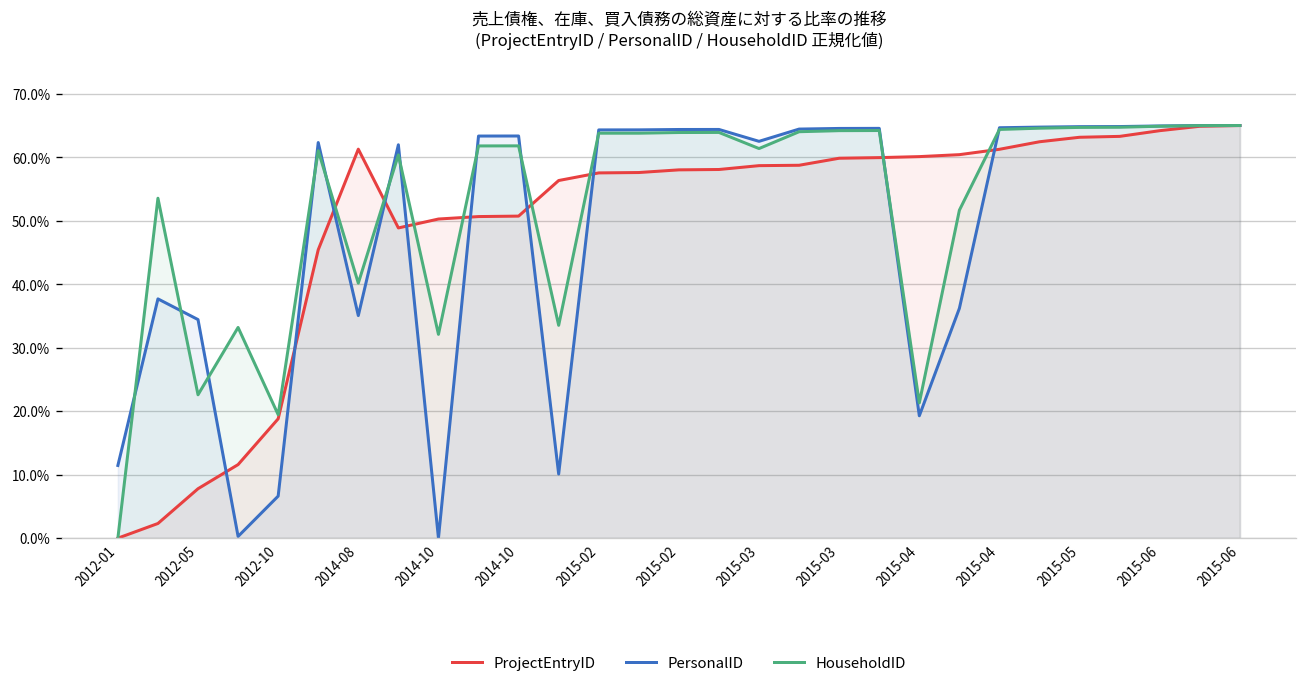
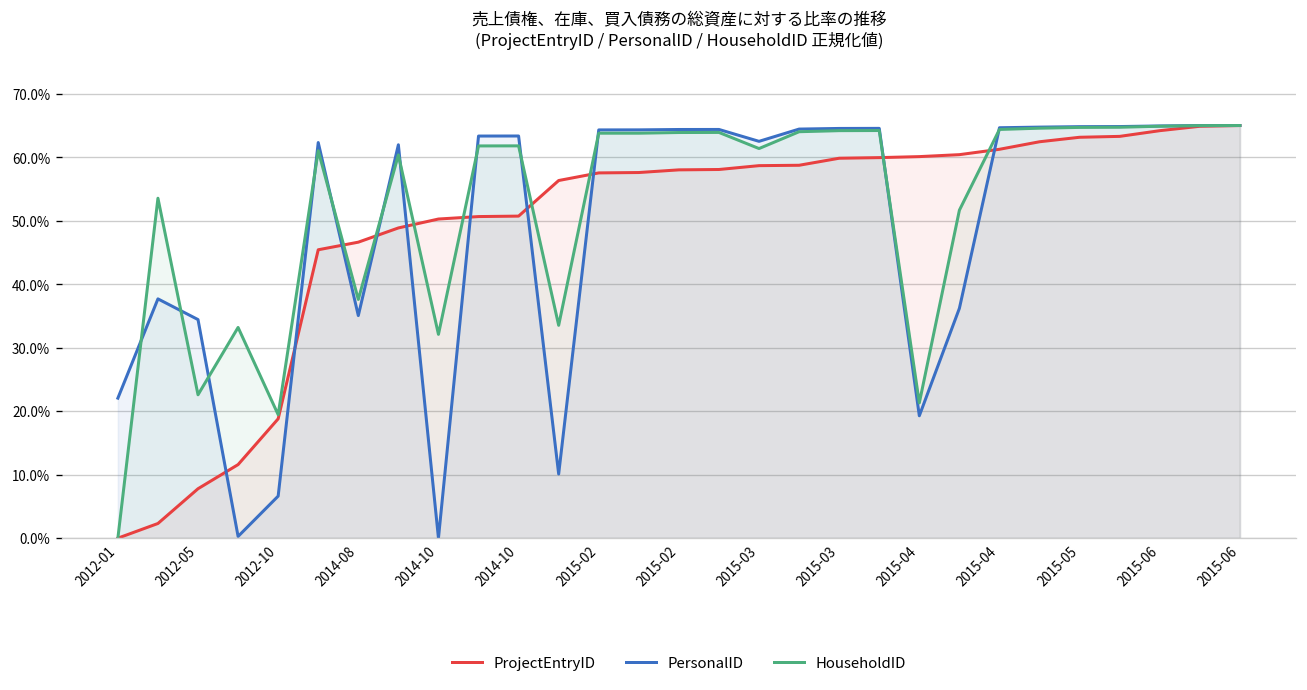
PersonalID, 2012-01: 11% -> 22%
ProjectEntryID, 2014-08: 61% -> 47%
HouseholdID, 2014-08: 40% -> 38%
